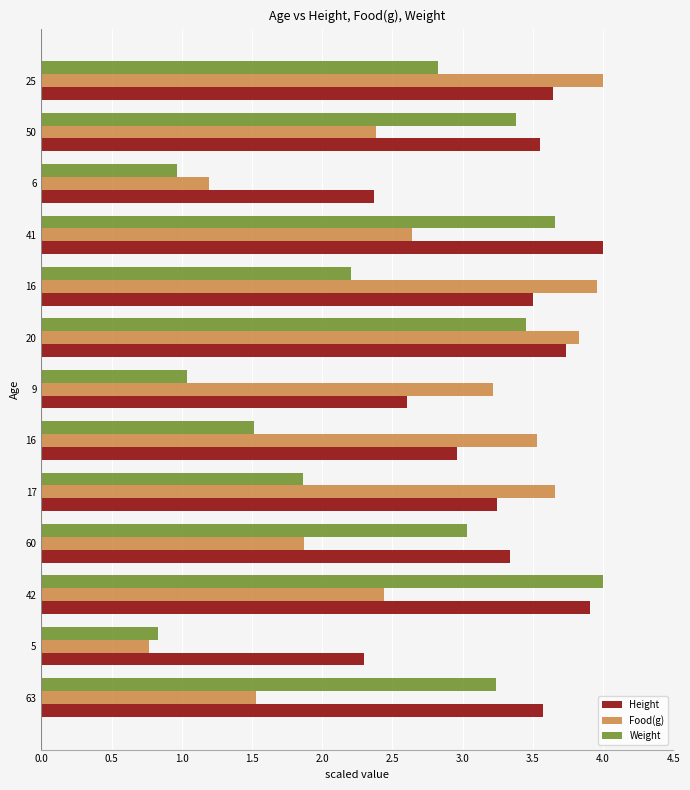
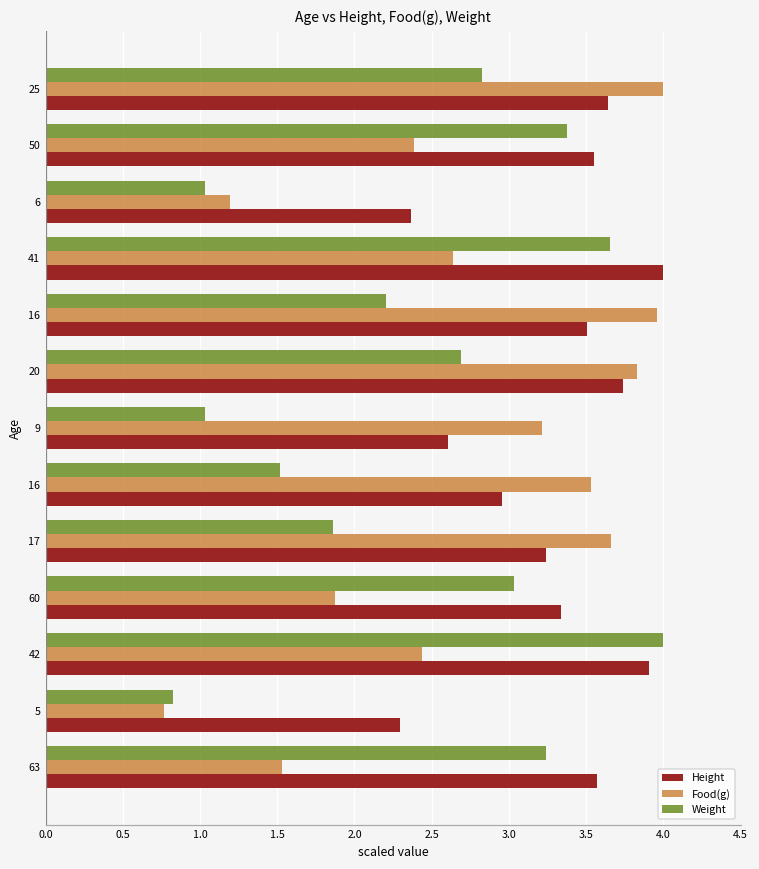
Weight, 6: 0.97 -> 1.03
Weight, 20: 3.45 -> 2.69
